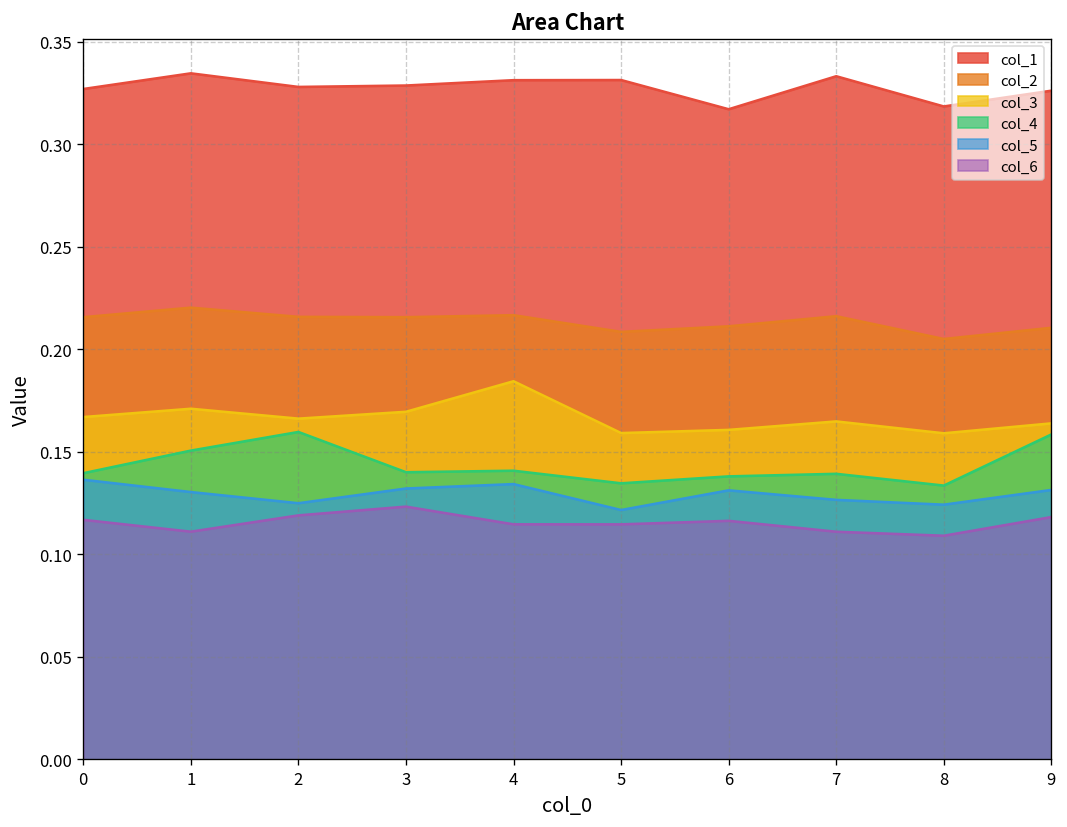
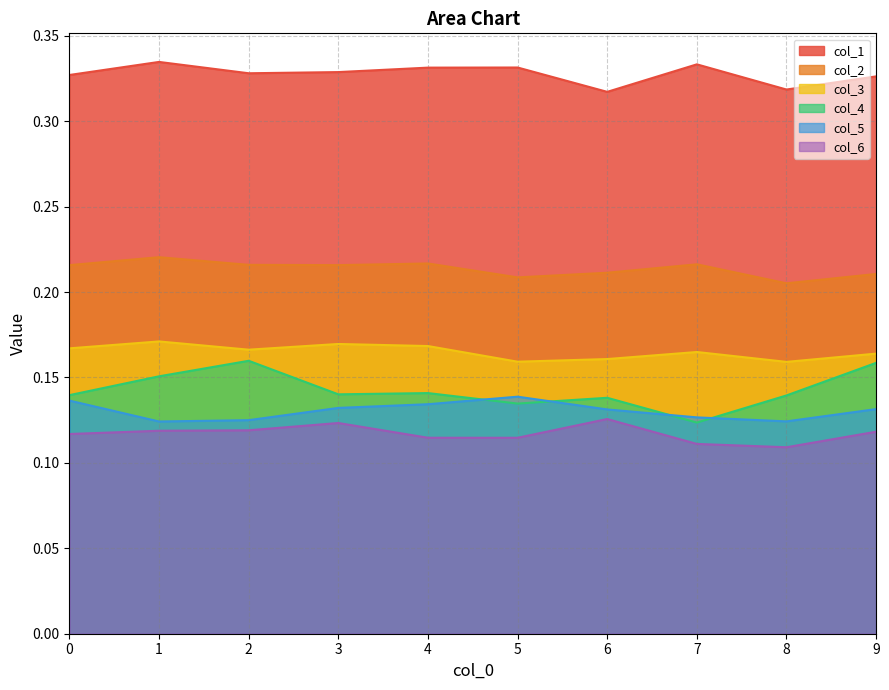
col_5, 1: 0.130 -> 0.124
col_6, 1: 0.111 -> 0.119
col_3, 4: 0.184 -> 0.168
col_5, 5: 0.122 -> 0.139
col_6, 6: 0.116 -> 0.126
col_4, 7: 0.139 -> 0.124
col_4, 8: 0.134 -> 0.139
